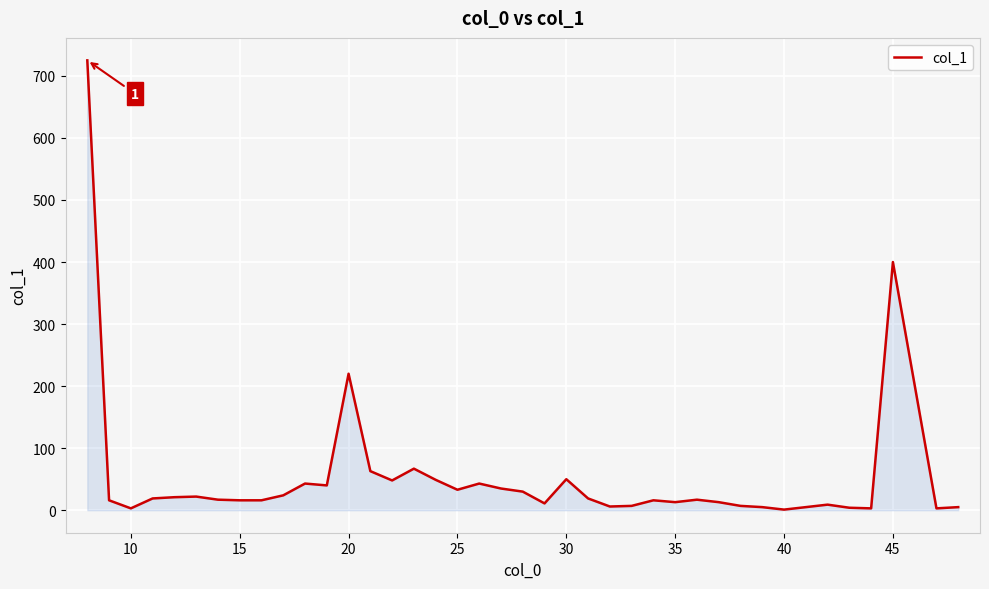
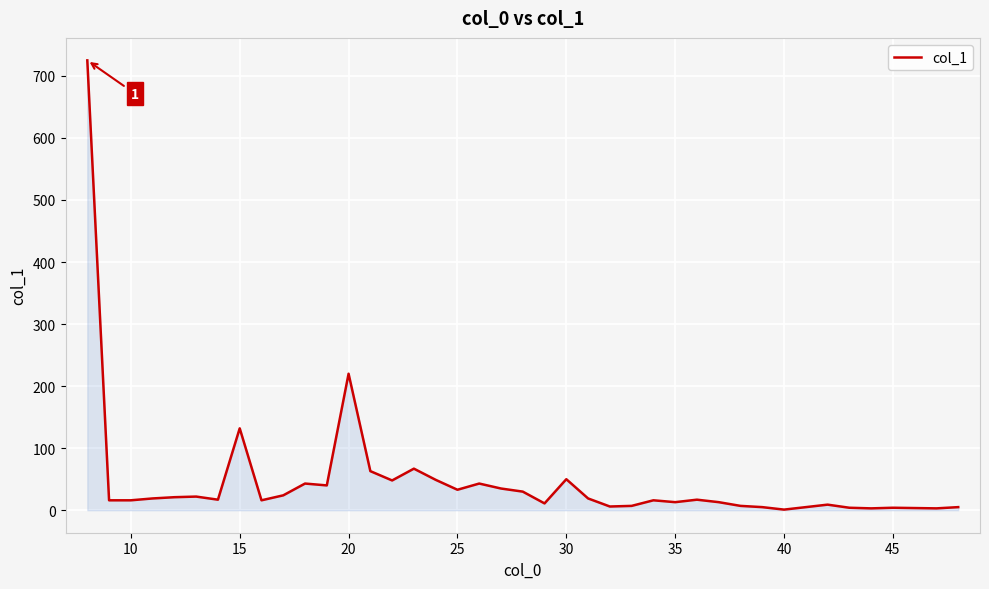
10: 0 -> 20
15: 20 -> 130
45: 400 -> 0
